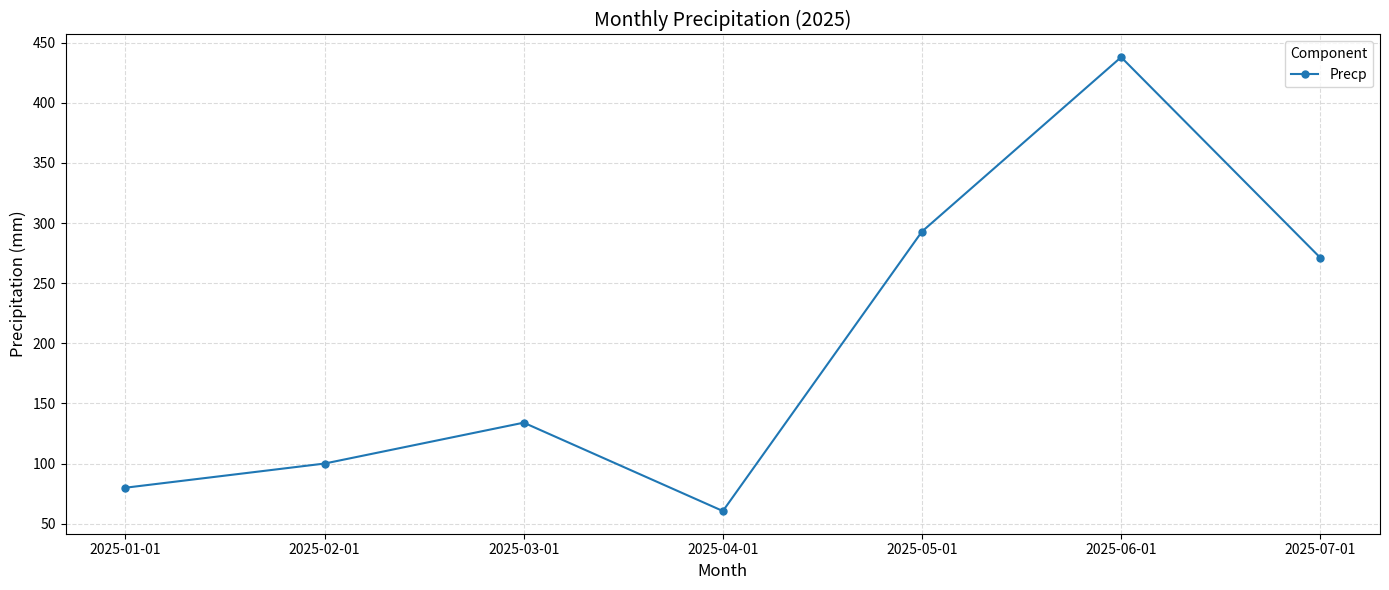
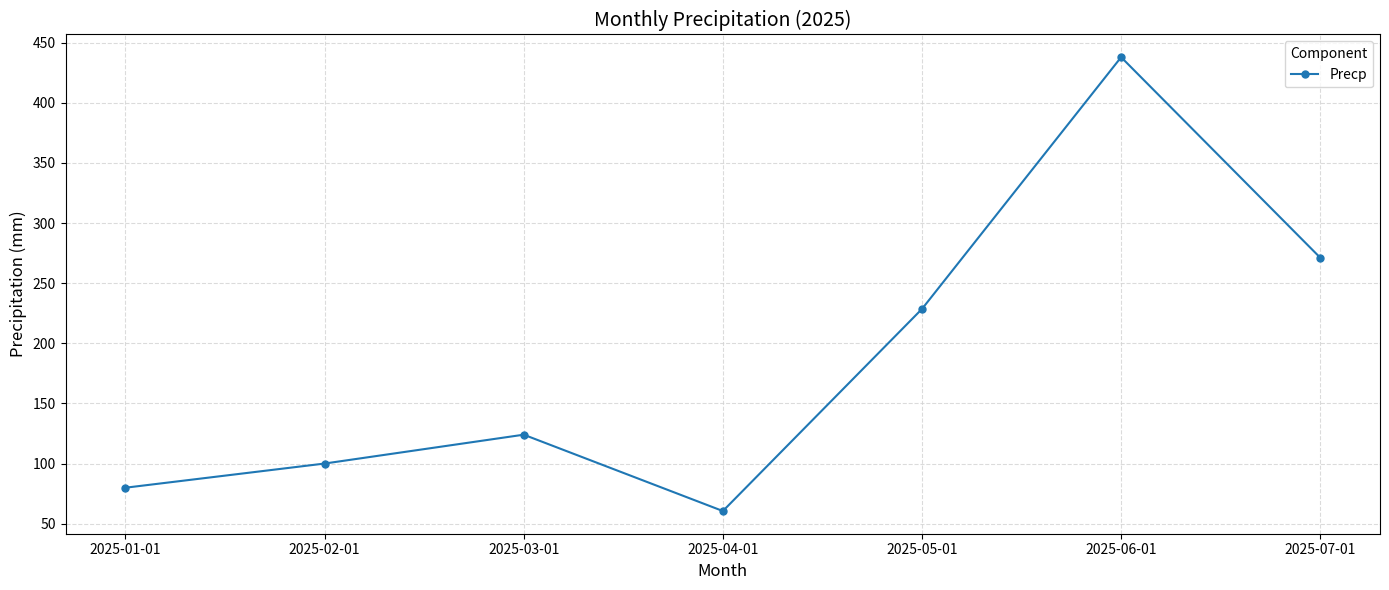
2025-03-01: 134 -> 124
2025-05-01: 293 -> 229
